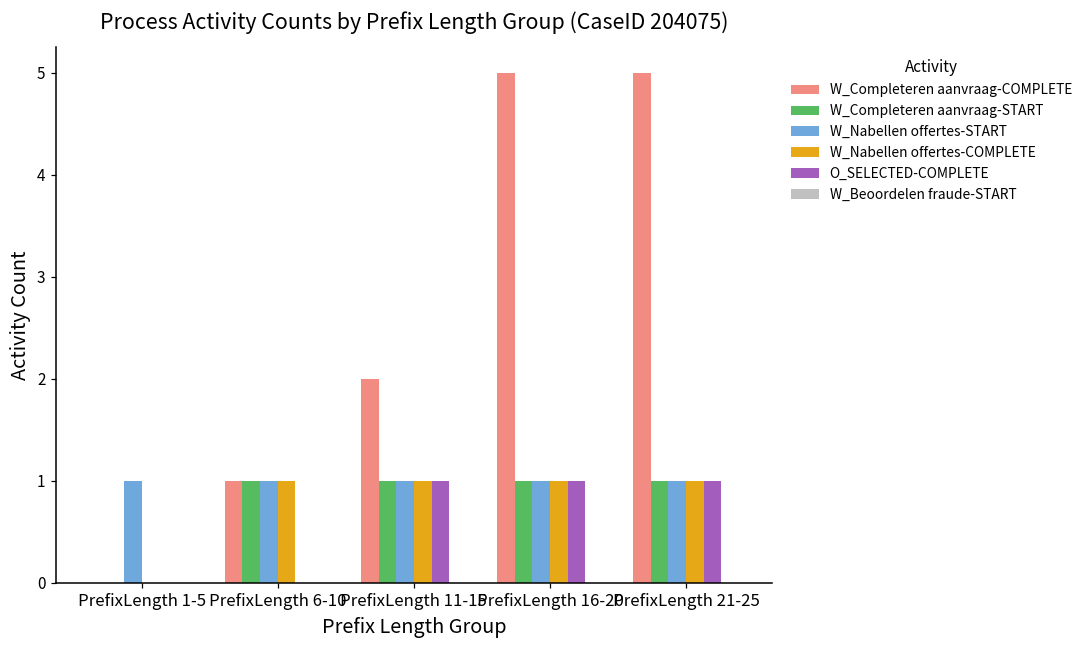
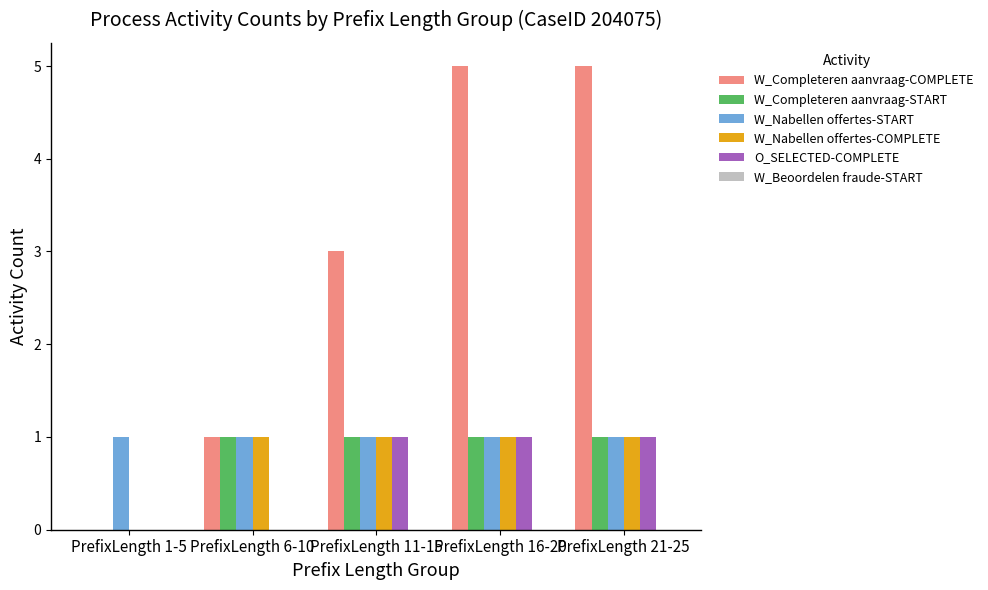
W_Completeren aanvraag-COMPLETE, PrefixLength 11-15: 2 -> 3
